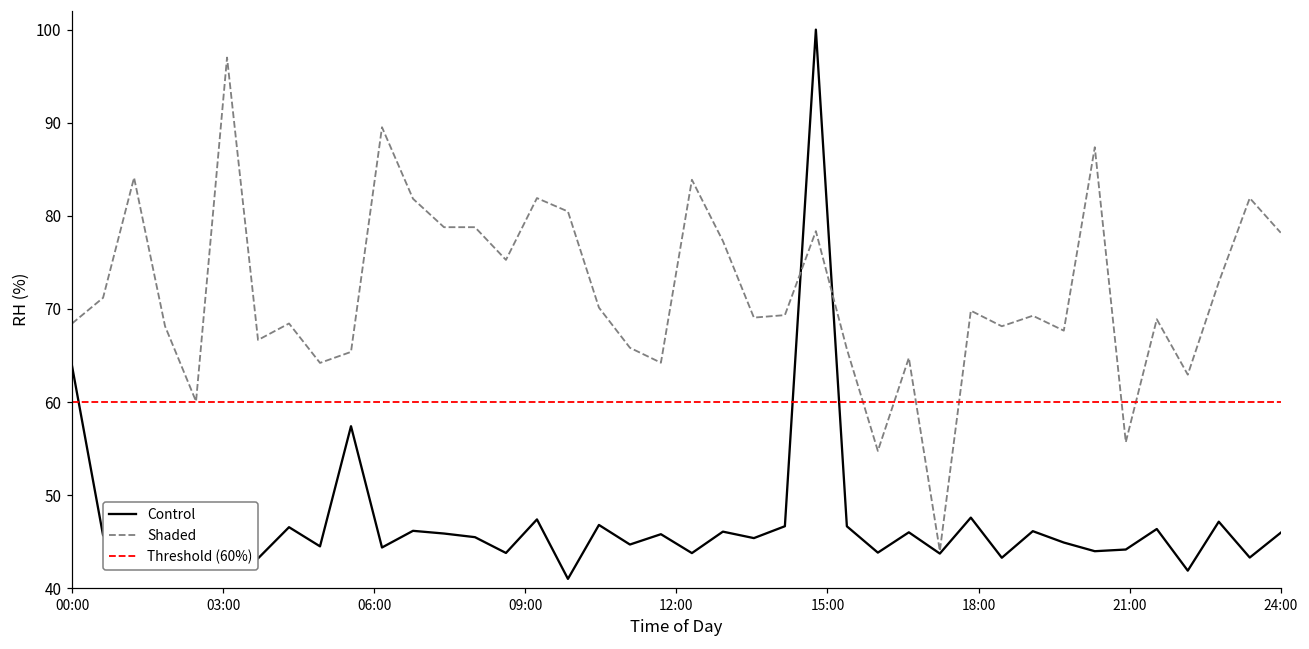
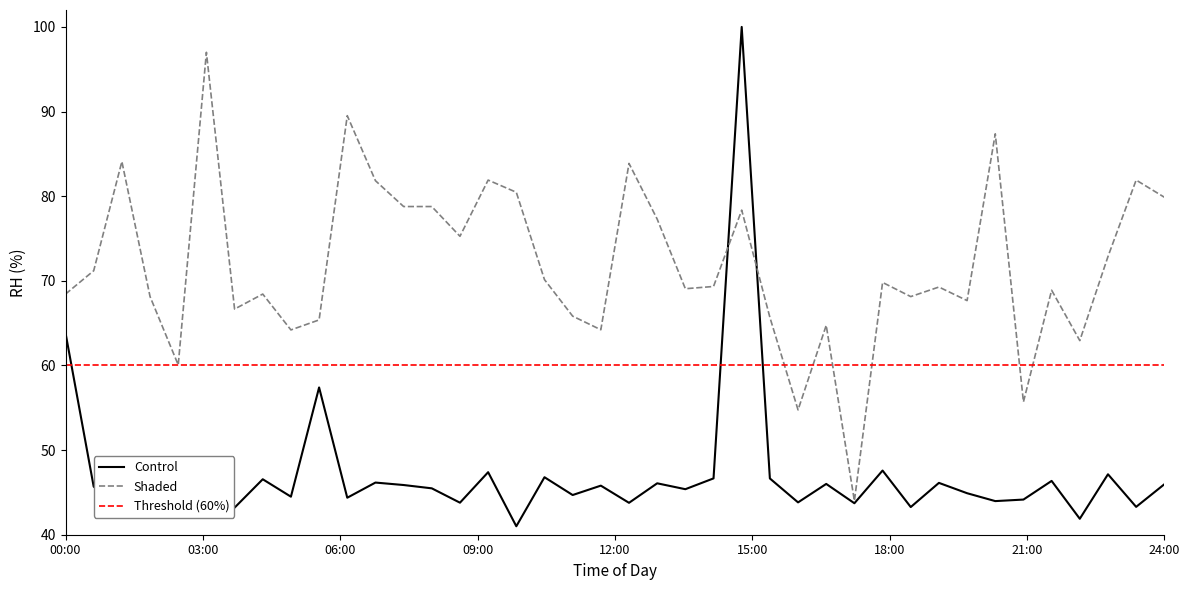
Shaded, 24:00: 78 -> 80
